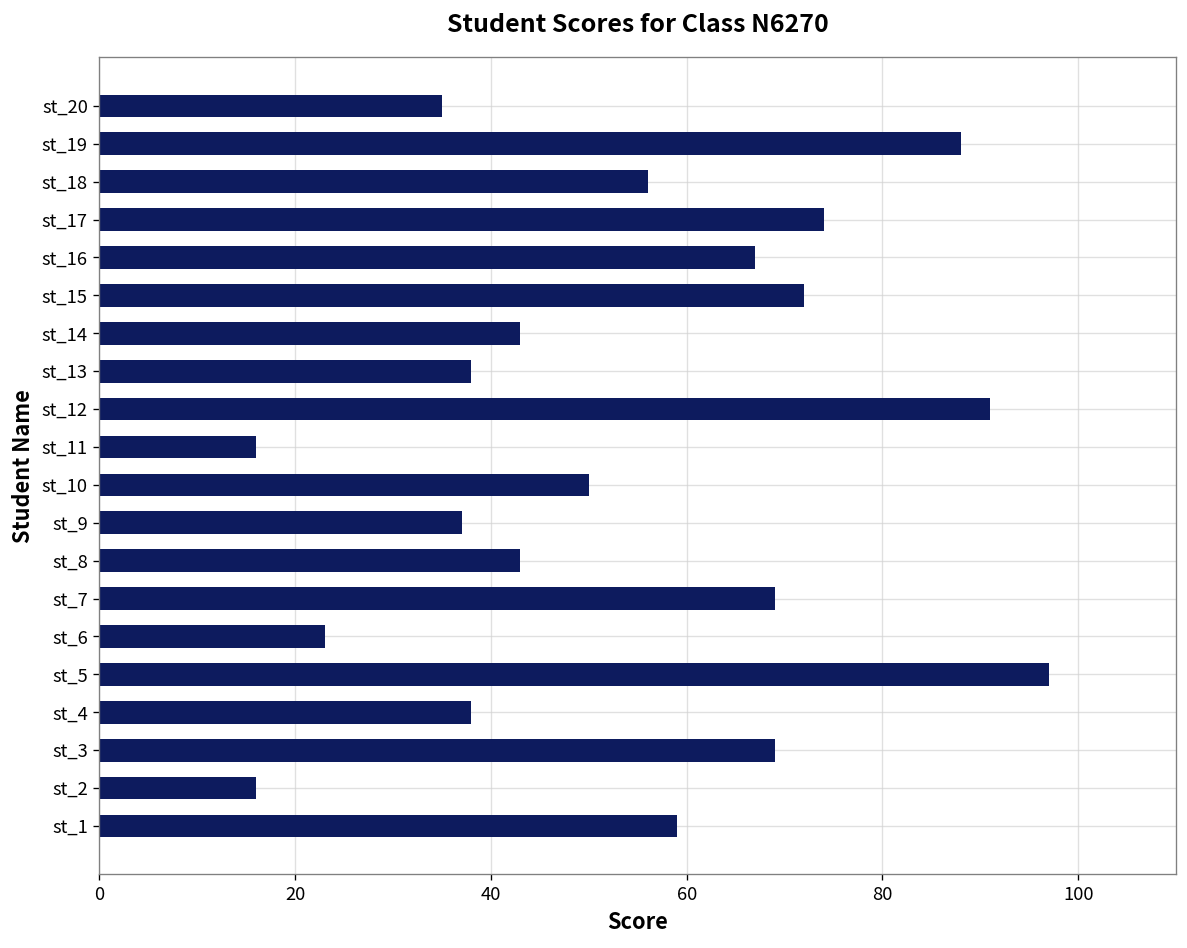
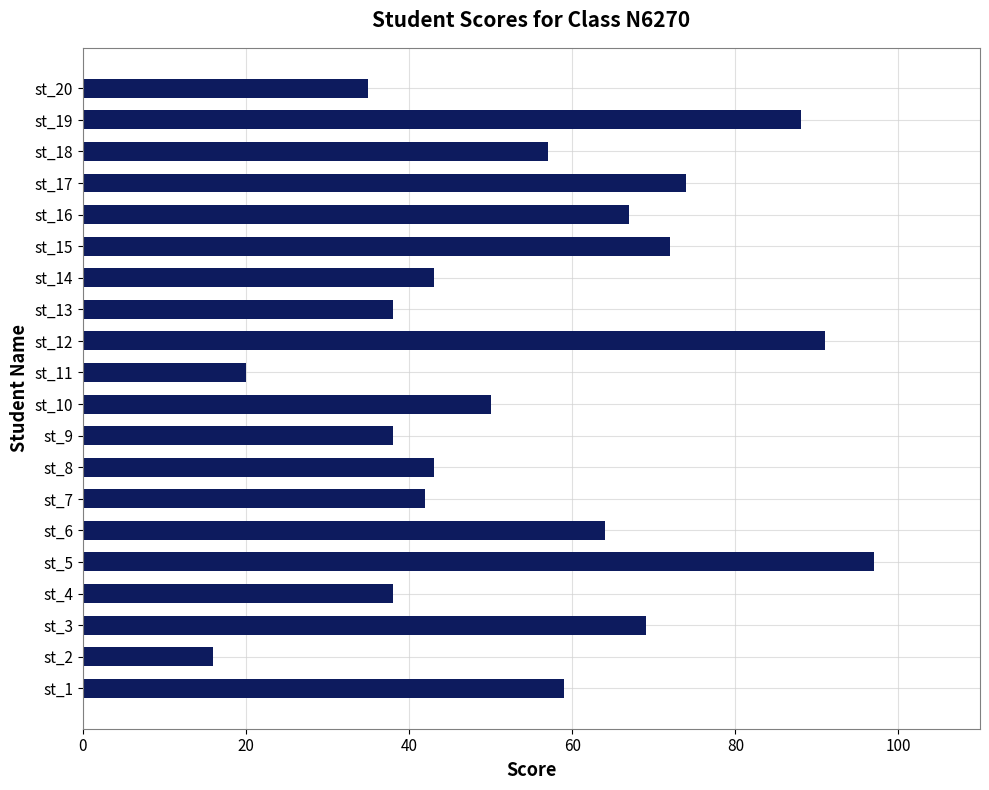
st_18: 56 -> 57
st_11: 16 -> 20
st_9: 37 -> 38
st_7: 69 -> 42
st_6: 23 -> 64
